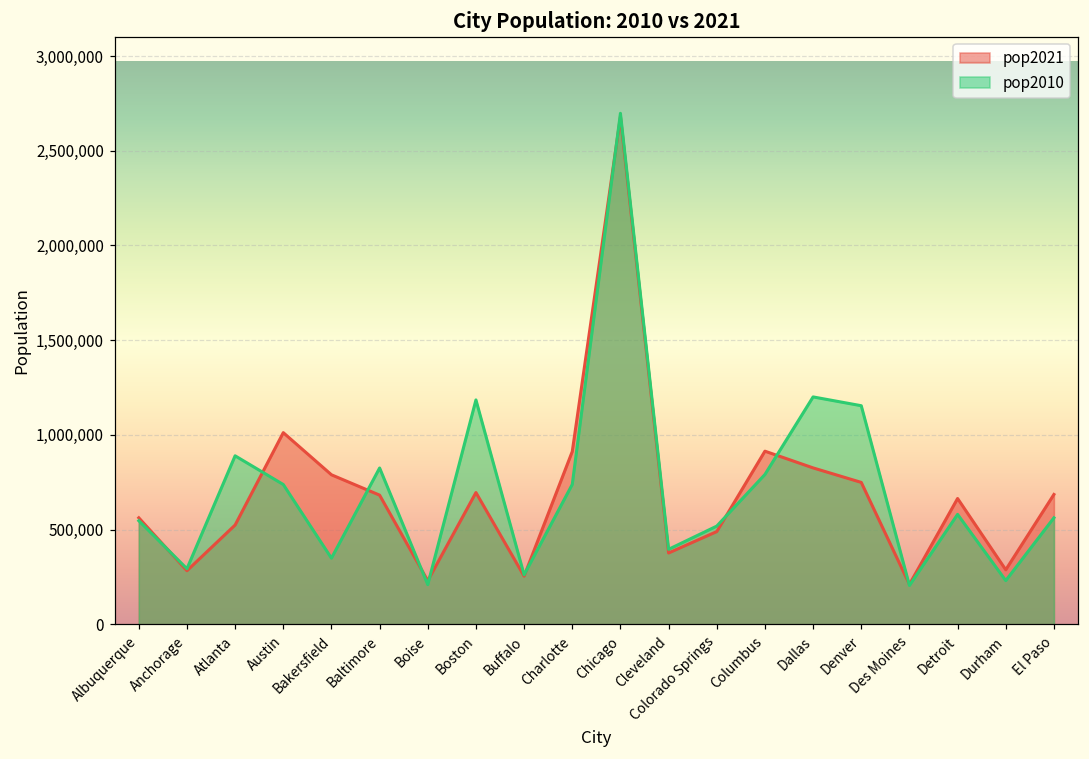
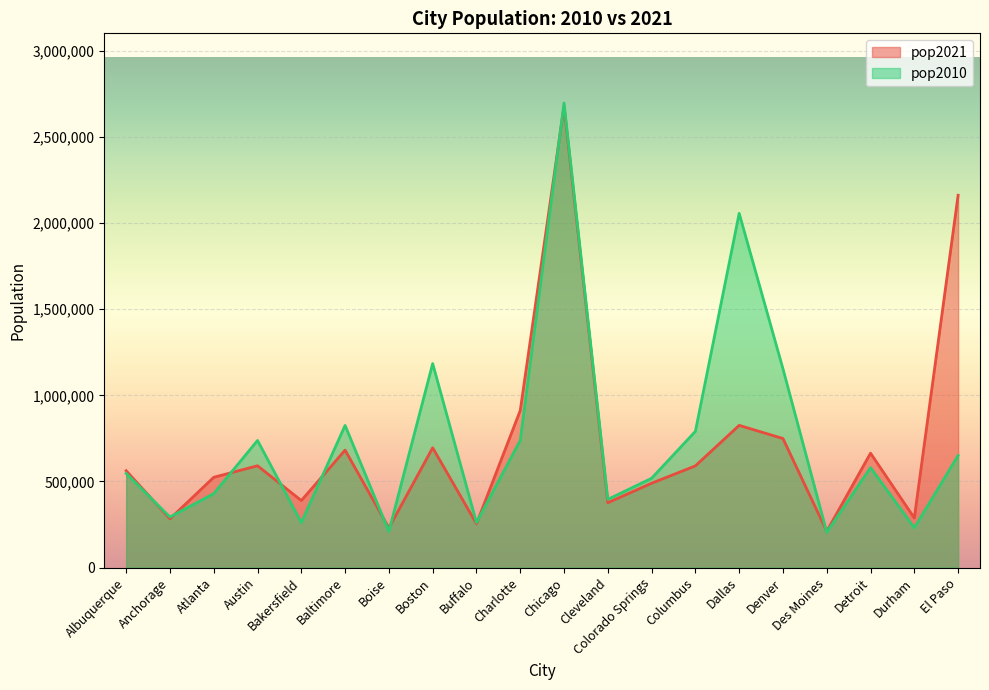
pop2010, Atlanta: 890,000 -> 430,000
pop2021, Austin: 1,010,000 -> 590,000
pop2021, Bakersfield: 790,000 -> 390,000
pop2010, Bakersfield: 350,000 -> 260,000
pop2021, Columbus: 910,000 -> 590,000
pop2010, Dallas: 1,200,000 -> 2,060,000
pop2021, El Paso: 690,000 -> 2,160,000
pop2010, El Paso: 560,000 -> 650,000
